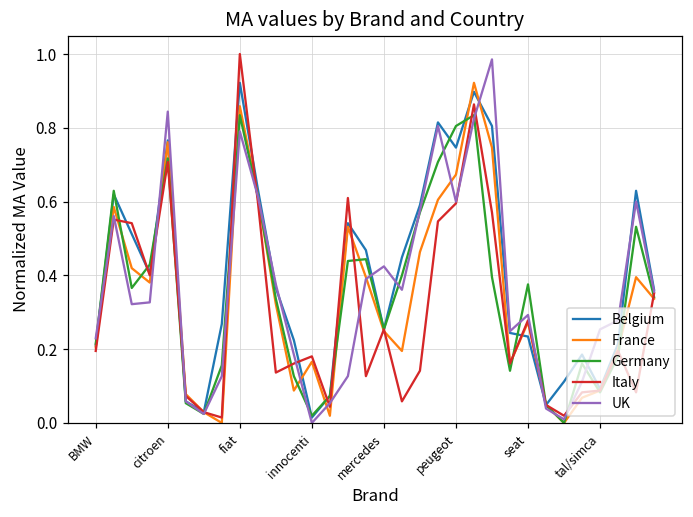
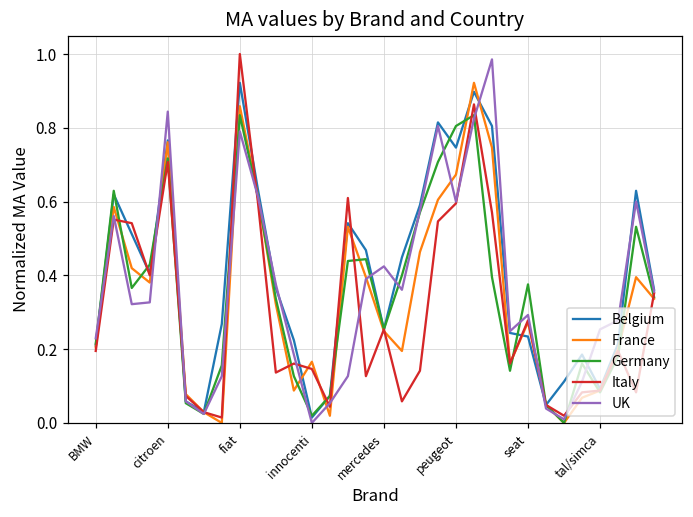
Italy, innocenti: 0.18 -> 0.15
